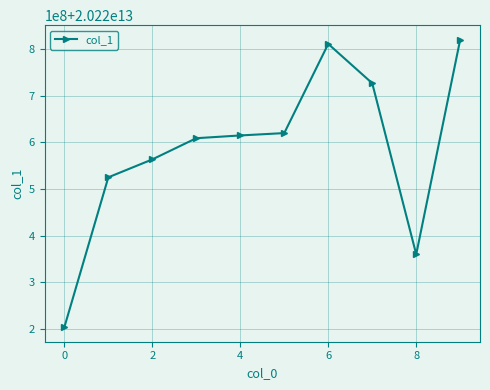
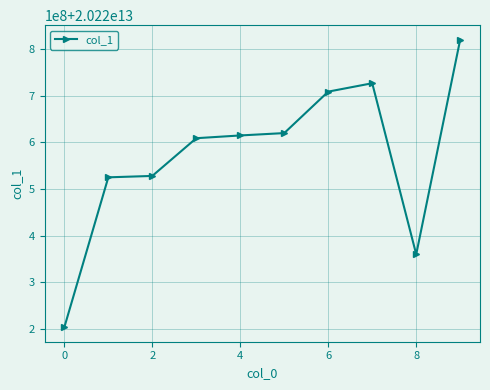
2: 20220560000000 -> 20220530000000
6: 20220810000000 -> 20220710000000
